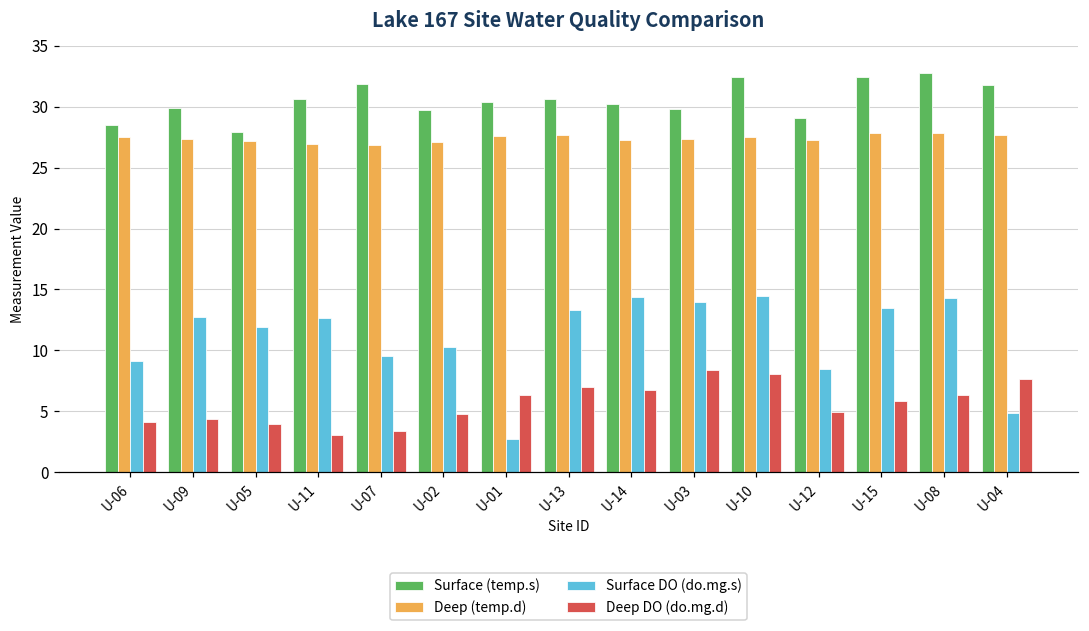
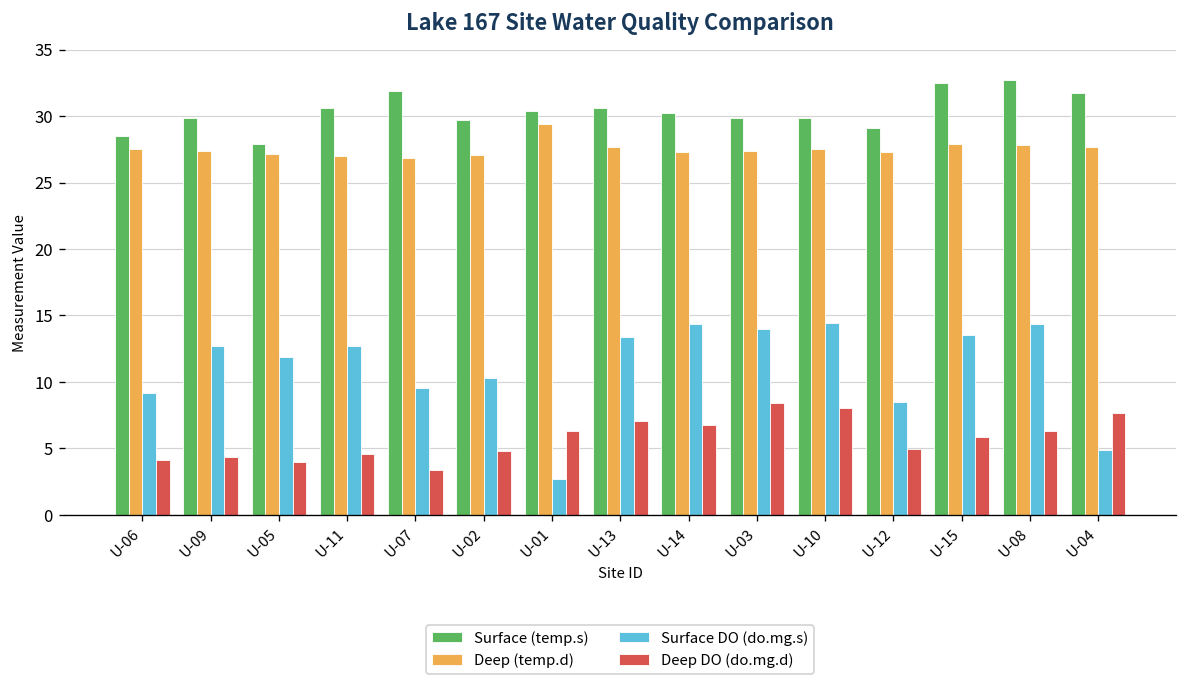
Deep DO (do.mg.d), U-11: 3.1 -> 4.6
Deep (temp.d), U-01: 27.6 -> 29.4
Surface (temp.s), U-10: 32.5 -> 29.9
